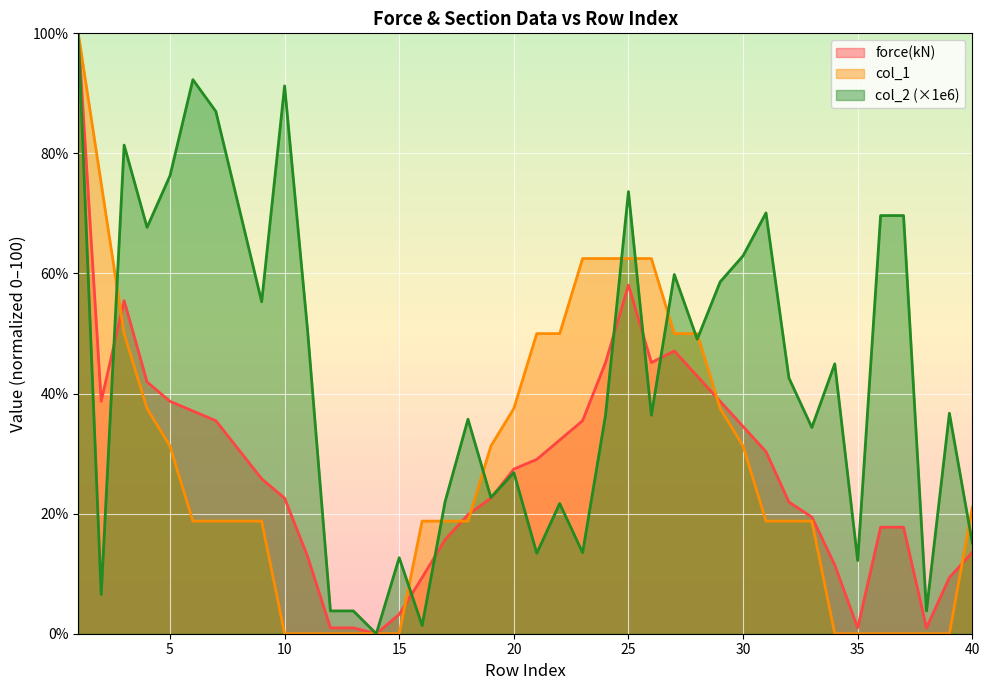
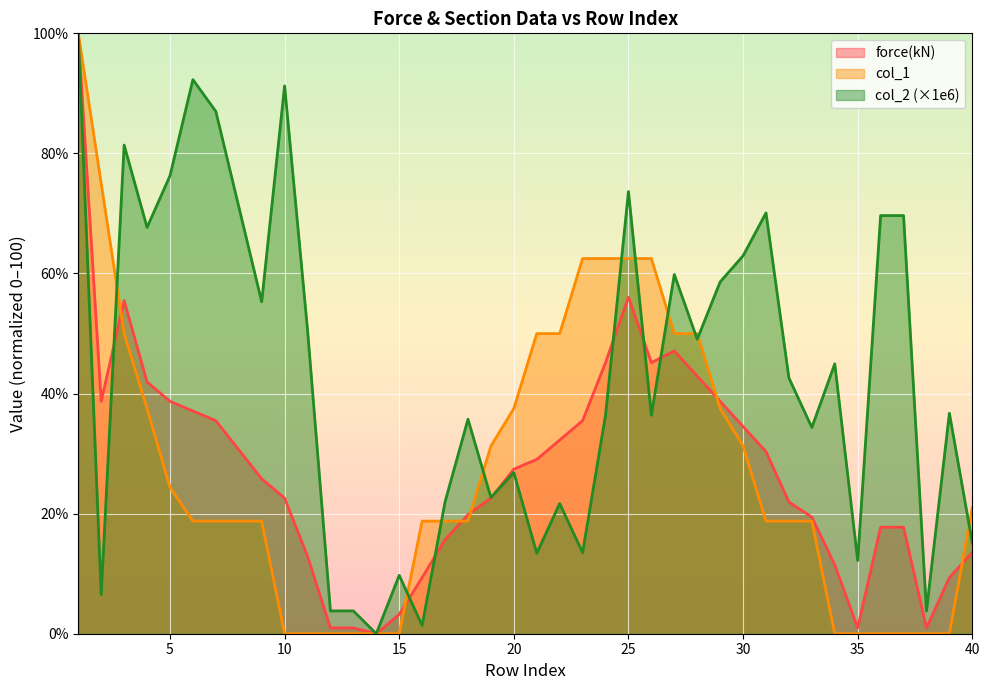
col_1, 5: 31% -> 24%
col_2 (×1e6), 15: 13% -> 10%
force(kN), 25: 58% -> 56%
